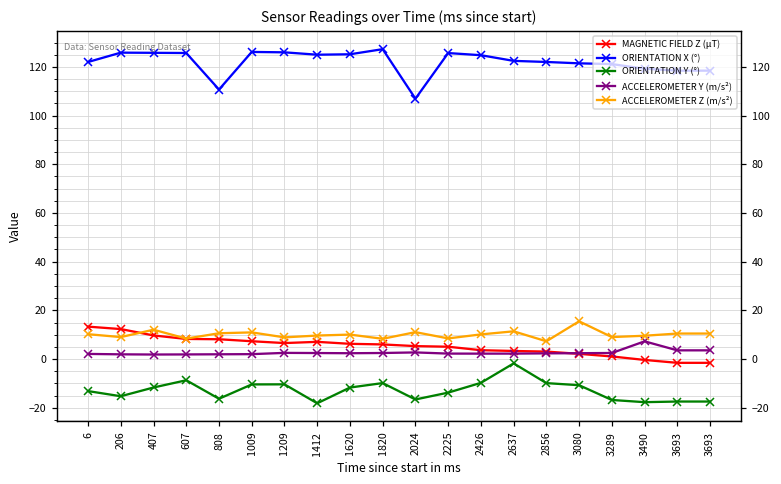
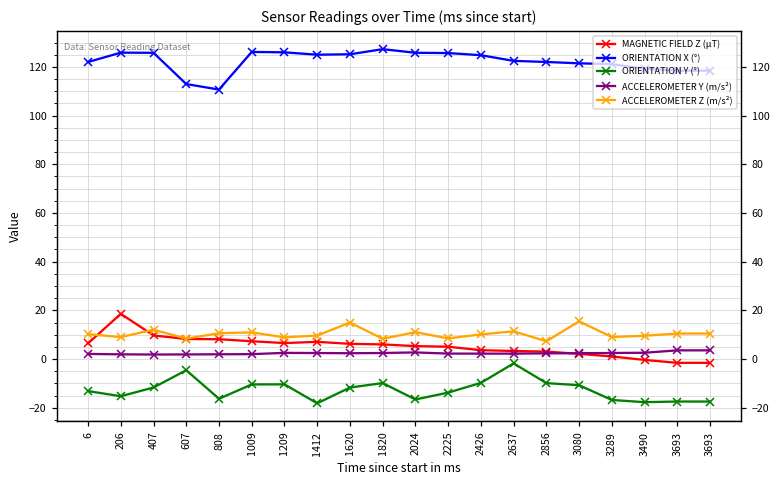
MAGNETIC FIELD Z (μT), 6: 13 -> 6
MAGNETIC FIELD Z (μT), 206: 12 -> 19
ORIENTATION X (°), 607: 126 -> 113
ORIENTATION Y (°), 607: -9 -> -5
ACCELEROMETER Z (m/s²), 1620: 10 -> 15
ORIENTATION X (°), 2024: 107 -> 126
ACCELEROMETER Y (m/s²), 3490: 7 -> 3
